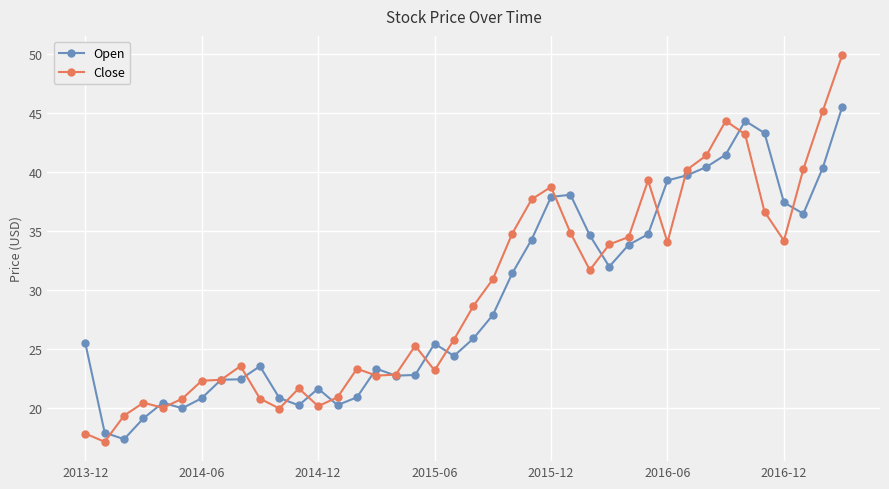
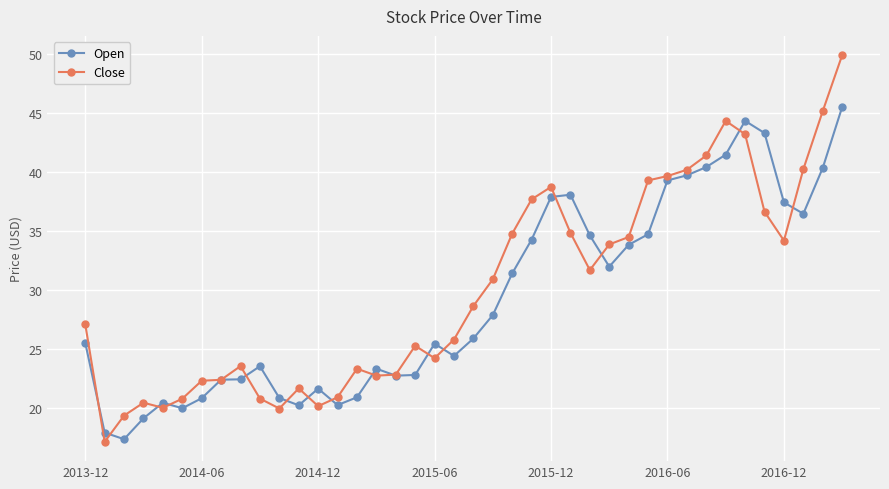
Close, 2013-12: 17.8 -> 27.1
Close, 2015-06: 23.2 -> 24.2
Close, 2016-06: 34.0 -> 39.6
